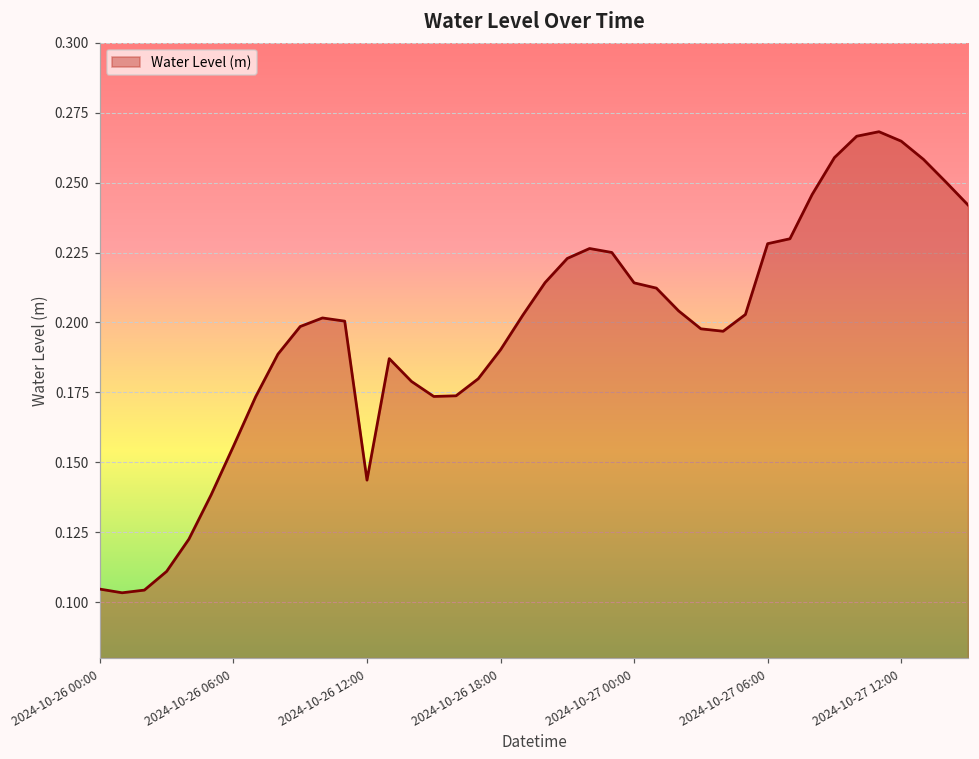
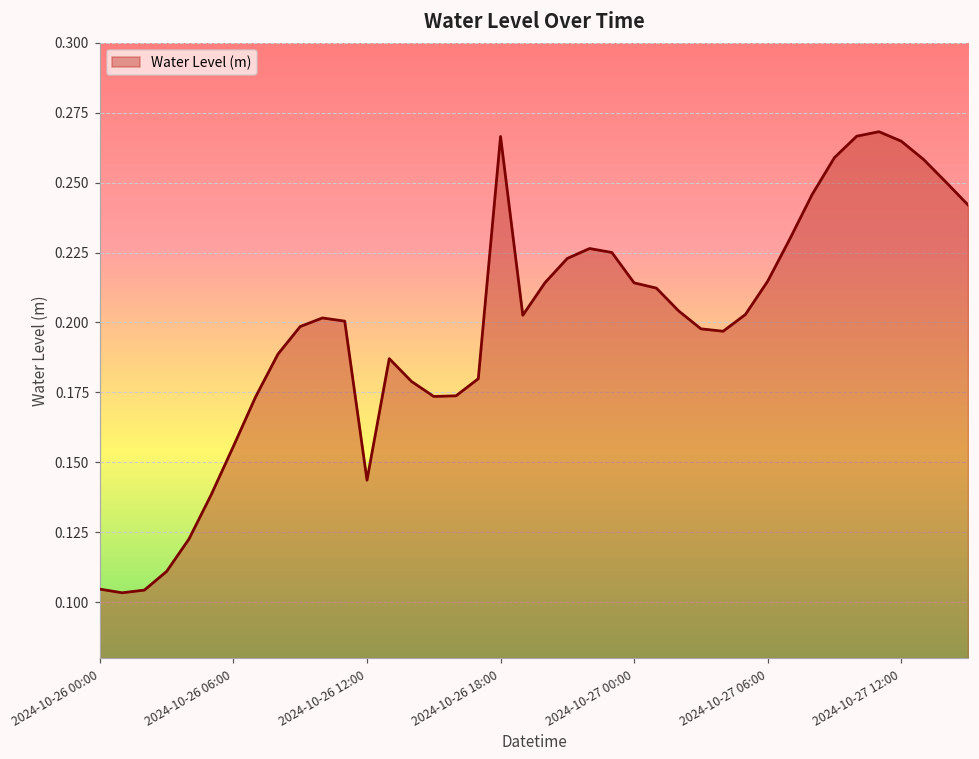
2024-10-26 18:00: 0.190 -> 0.266
2024-10-27 06:00: 0.228 -> 0.215
